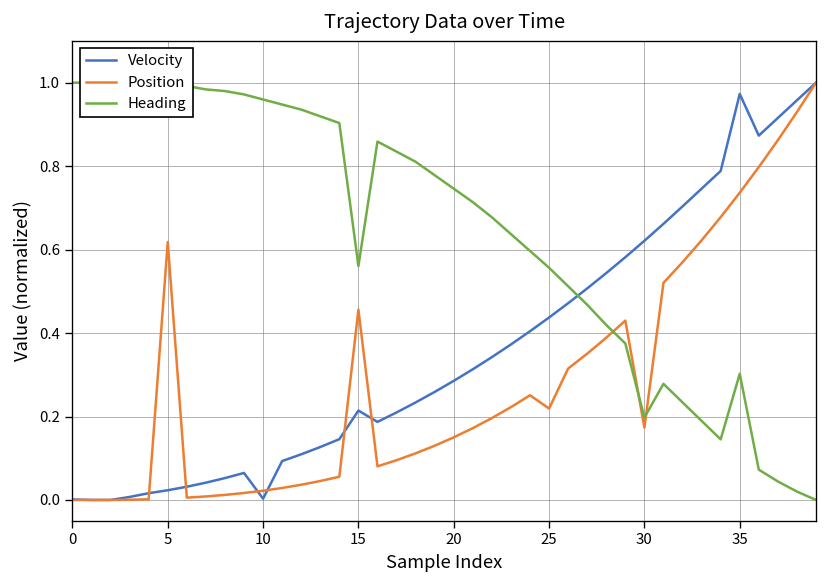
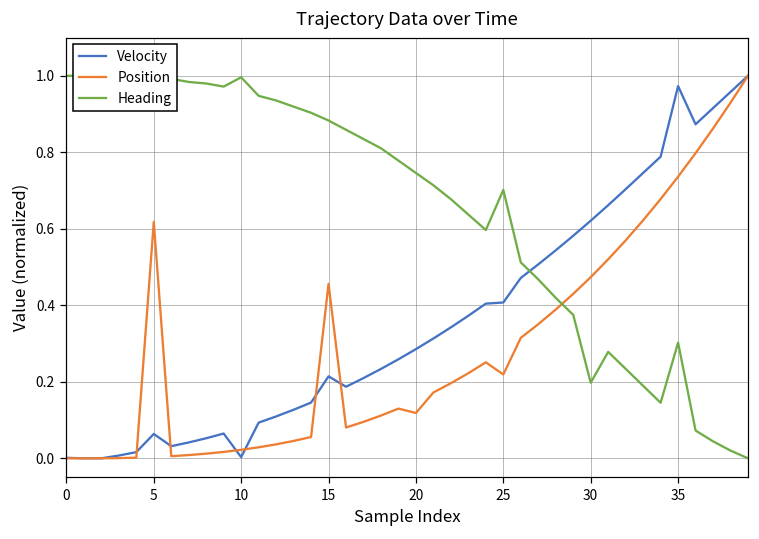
Velocity, 5: 0.02 -> 0.06
Heading, 10: 0.96 -> 1.00
Heading, 15: 0.56 -> 0.88
Position, 20: 0.15 -> 0.12
Velocity, 25: 0.44 -> 0.41
Heading, 25: 0.56 -> 0.70
Position, 30: 0.17 -> 0.47
